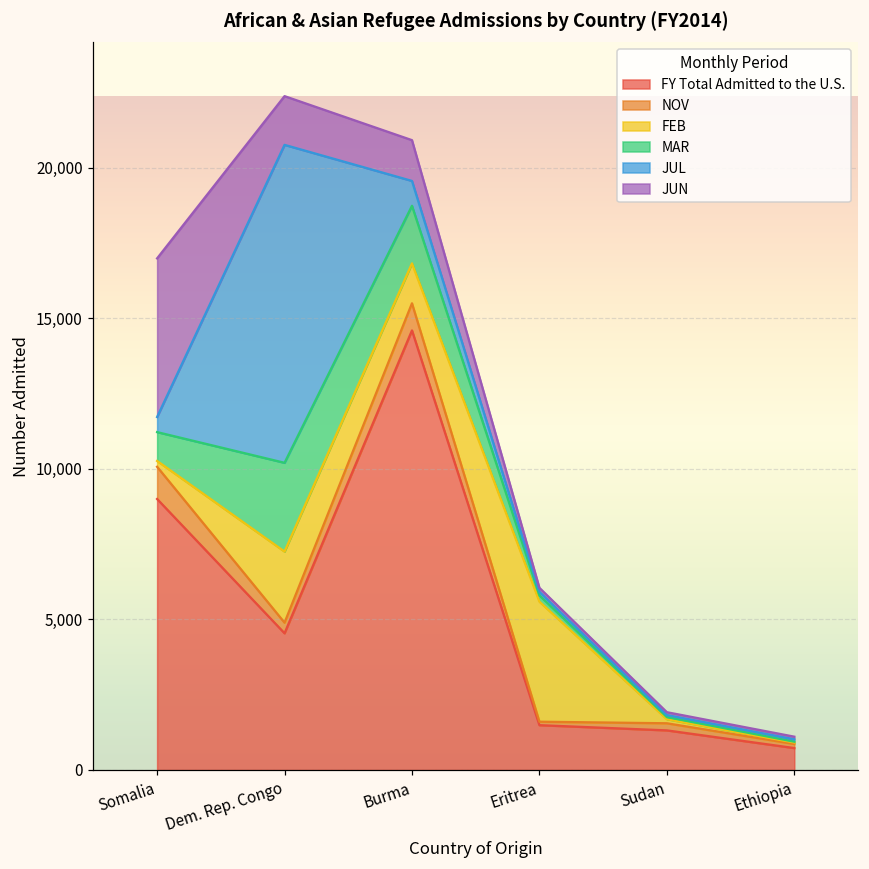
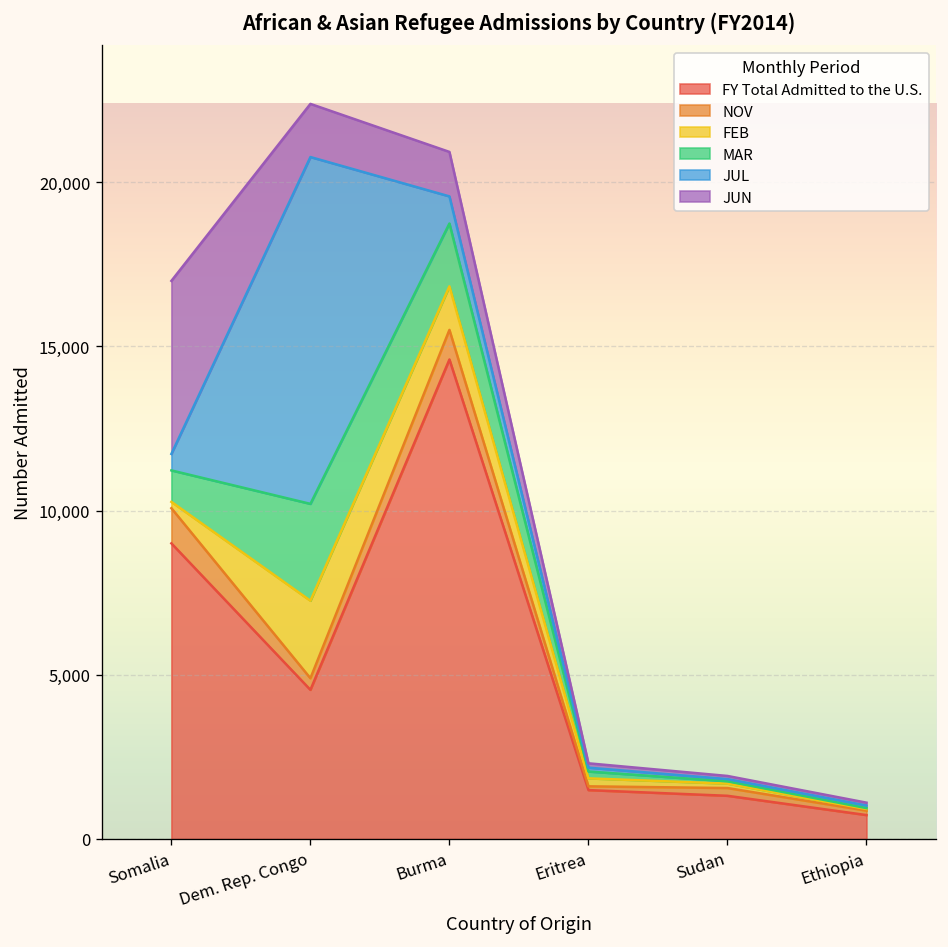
FEB, Eritrea: 4,000 -> 200
